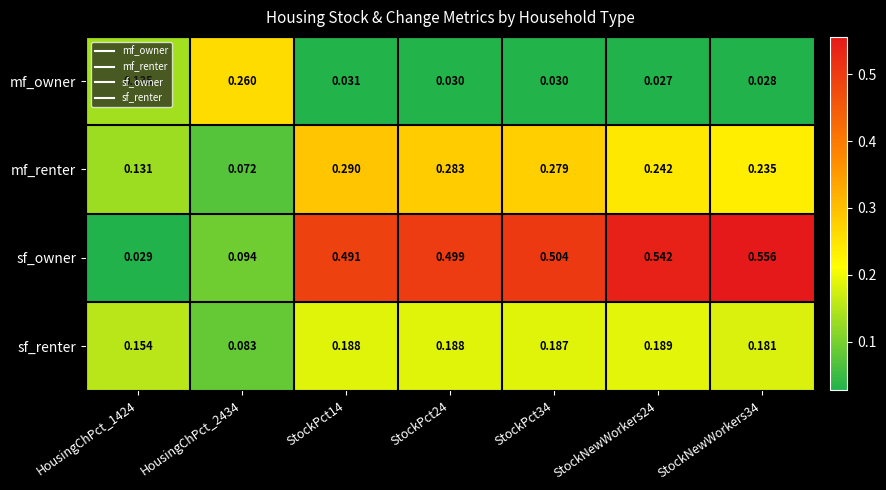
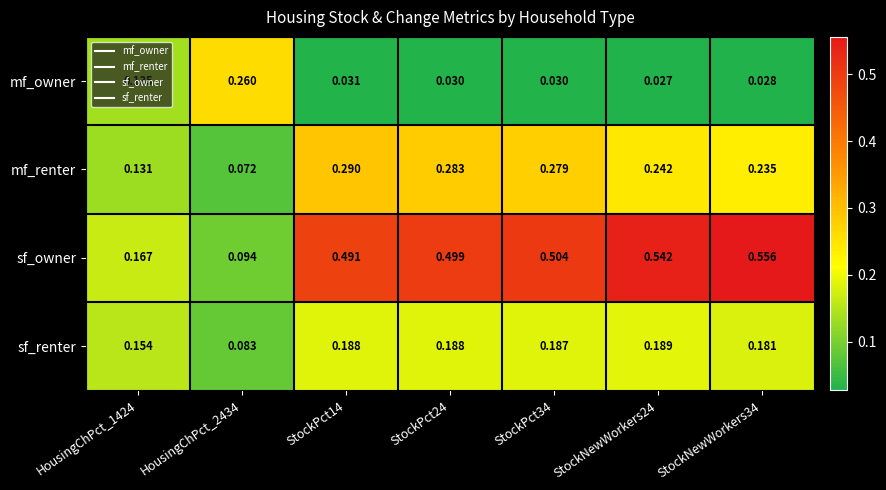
sf_owner, HousingChPct_1424: 0.029 -> 0.167
